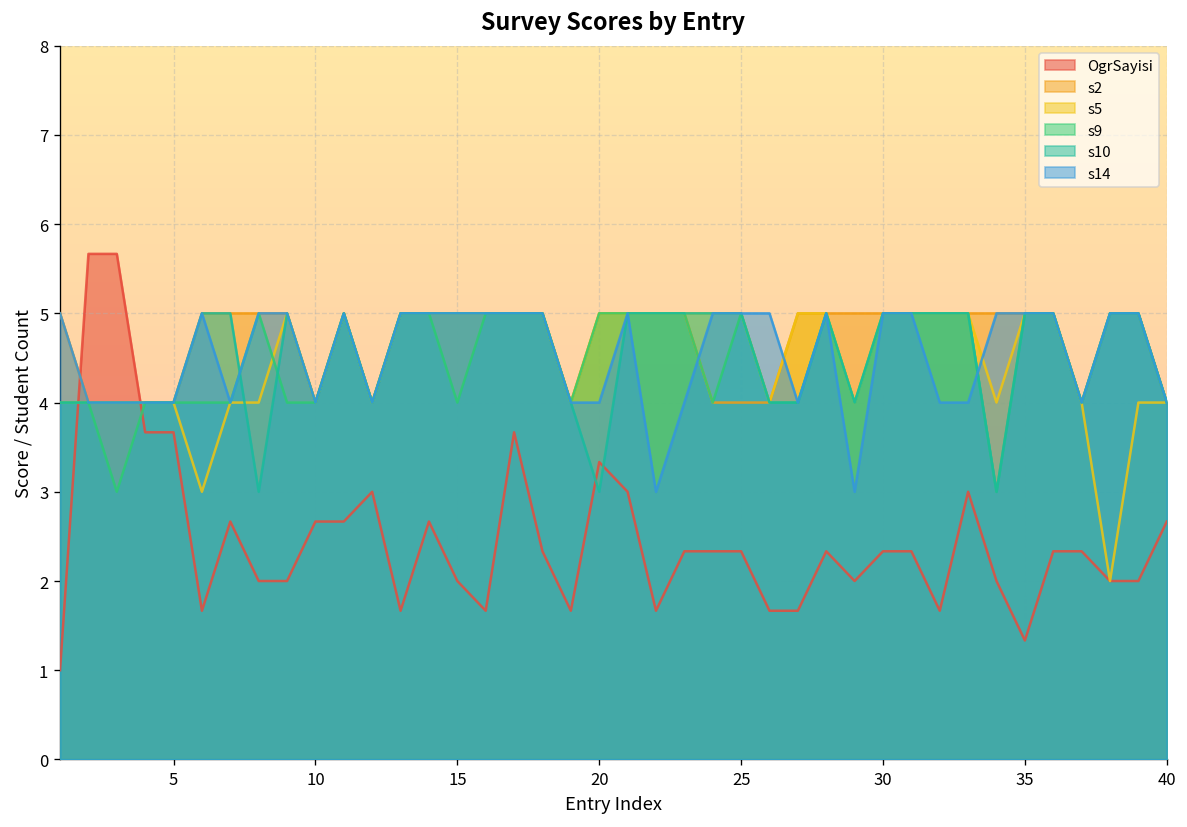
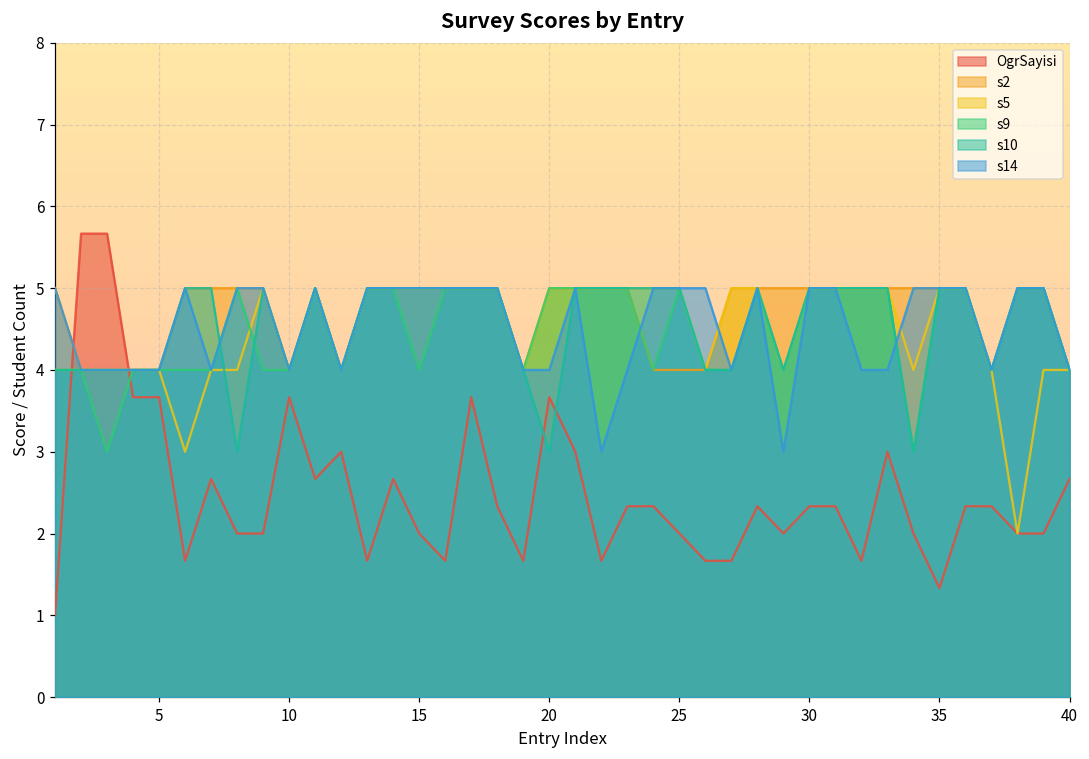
OgrSayisi, 10: 2.7 -> 3.7
OgrSayisi, 20: 3.3 -> 3.7
OgrSayisi, 25: 2.3 -> 2.0
